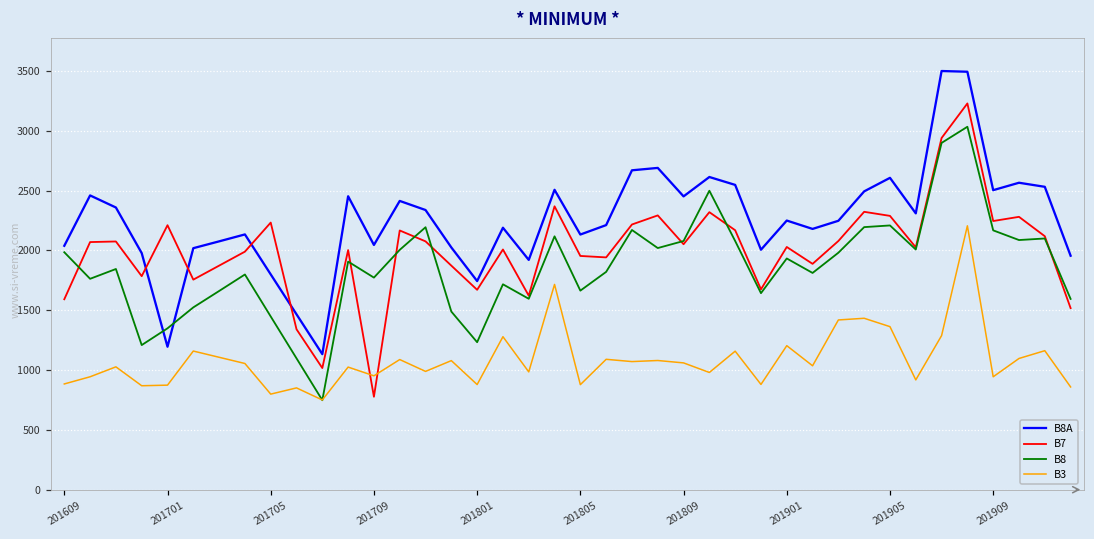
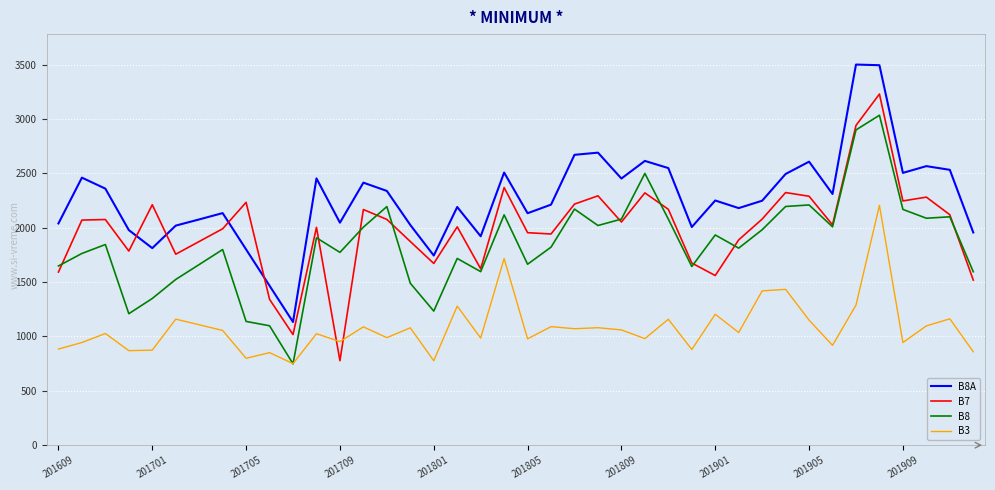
B8, 201609: 1990 -> 1650
B8A, 201701: 1200 -> 1810
B8, 201705: 1450 -> 1140
B3, 201801: 880 -> 780
B3, 201805: 880 -> 980
B7, 201901: 2030 -> 1560
B3, 201905: 1360 -> 1150
